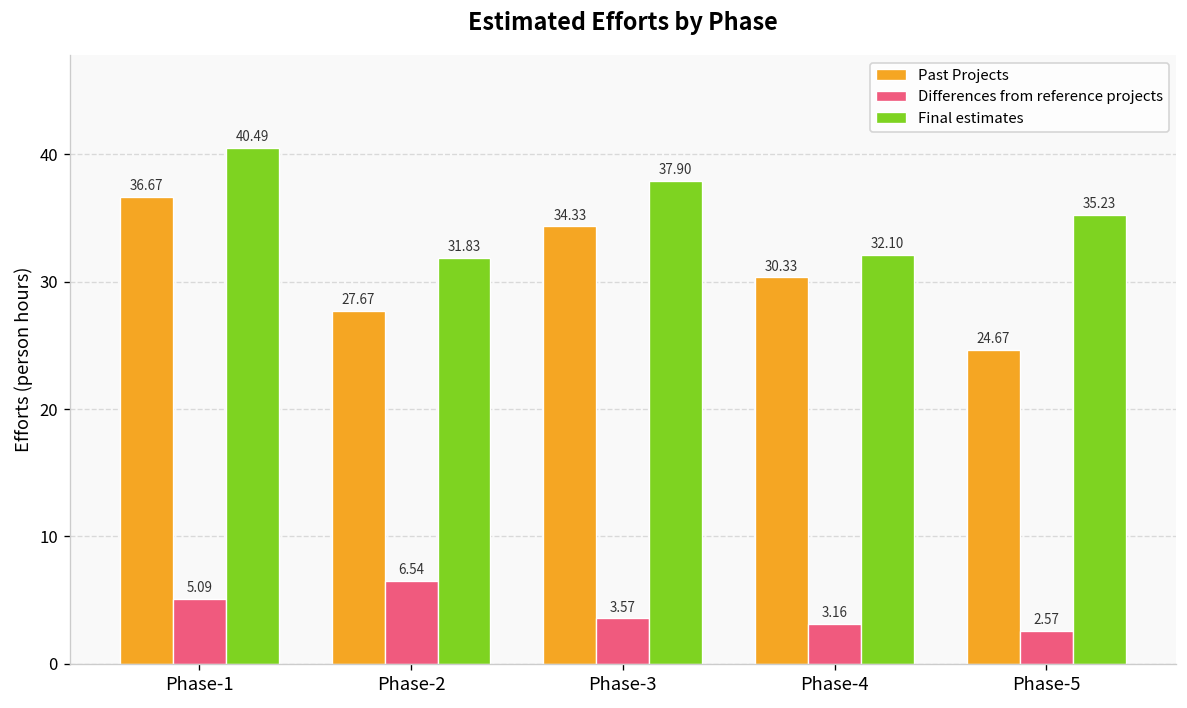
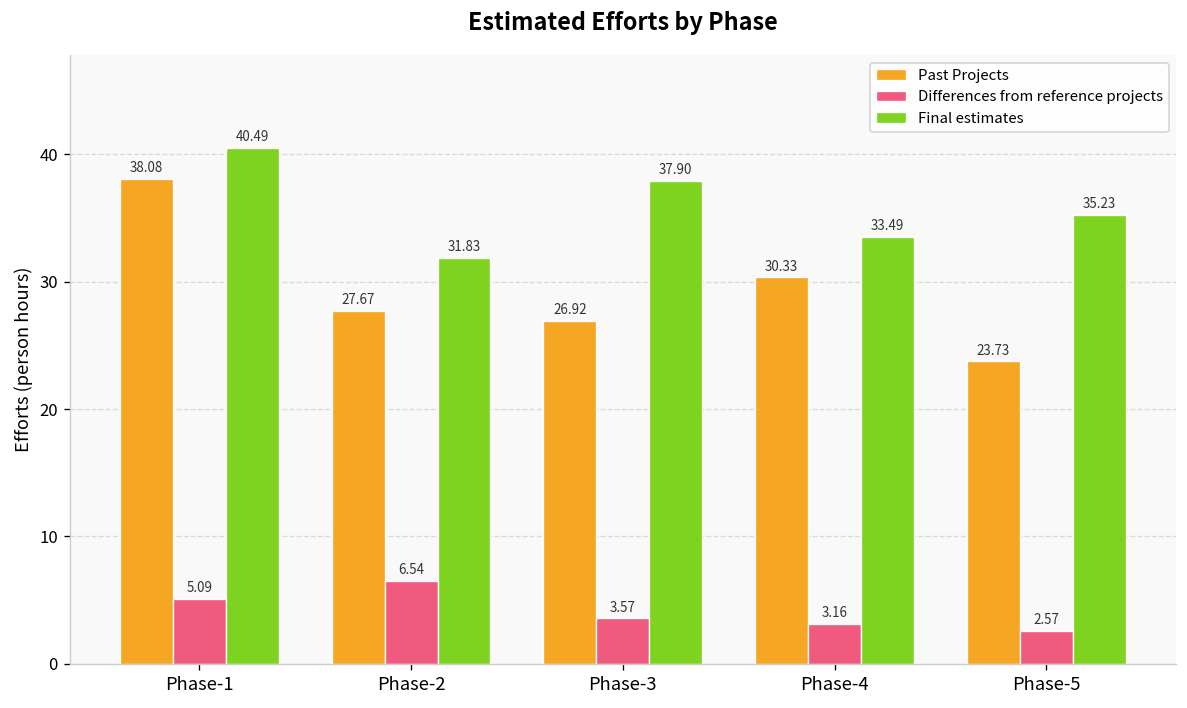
Past Projects, Phase-1: 36.67 -> 38.08
Past Projects, Phase-3: 34.33 -> 26.92
Final estimates, Phase-4: 32.10 -> 33.49
Past Projects, Phase-5: 24.67 -> 23.73
